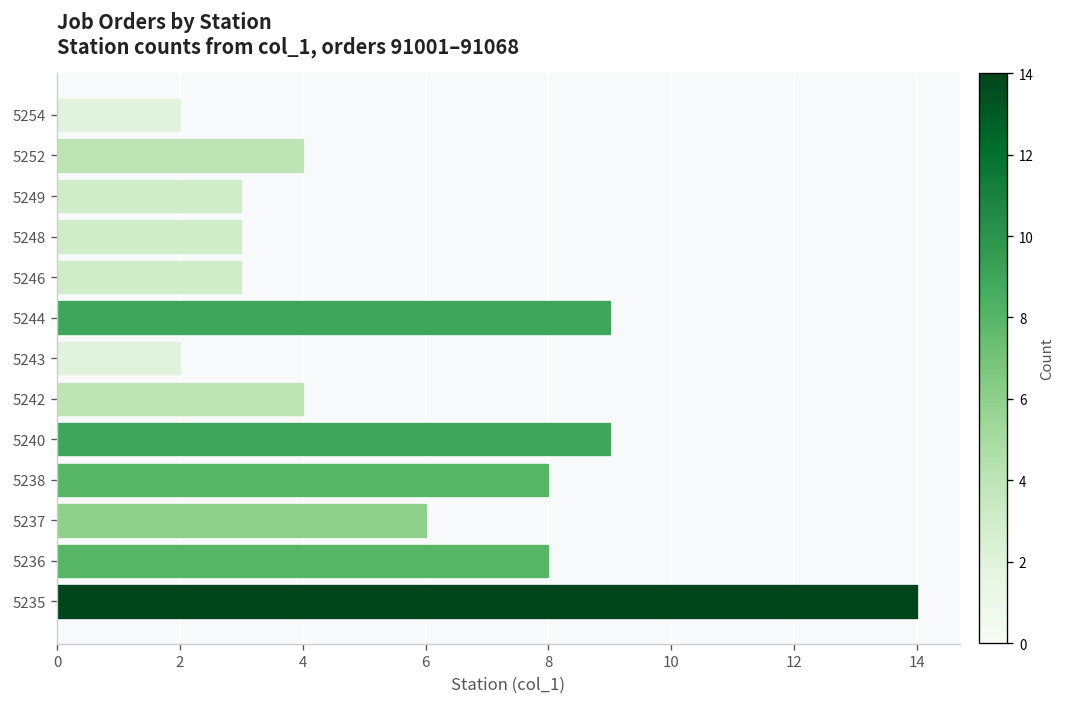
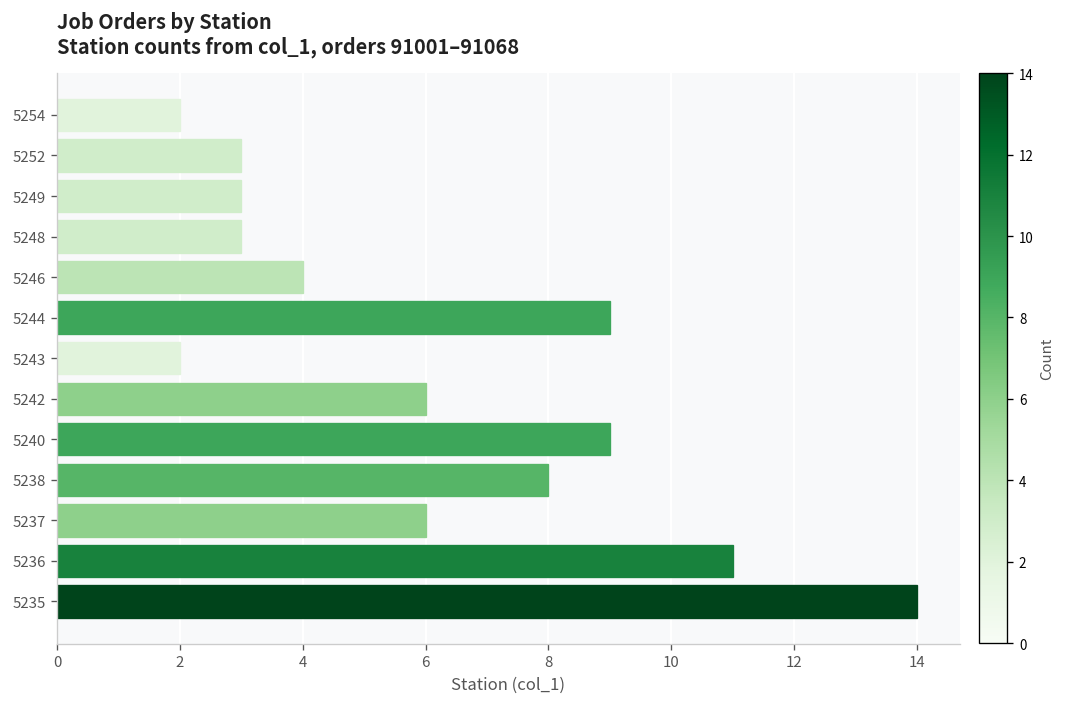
5252: 4 -> 3
5246: 3 -> 4
5242: 4 -> 6
5236: 8 -> 11
